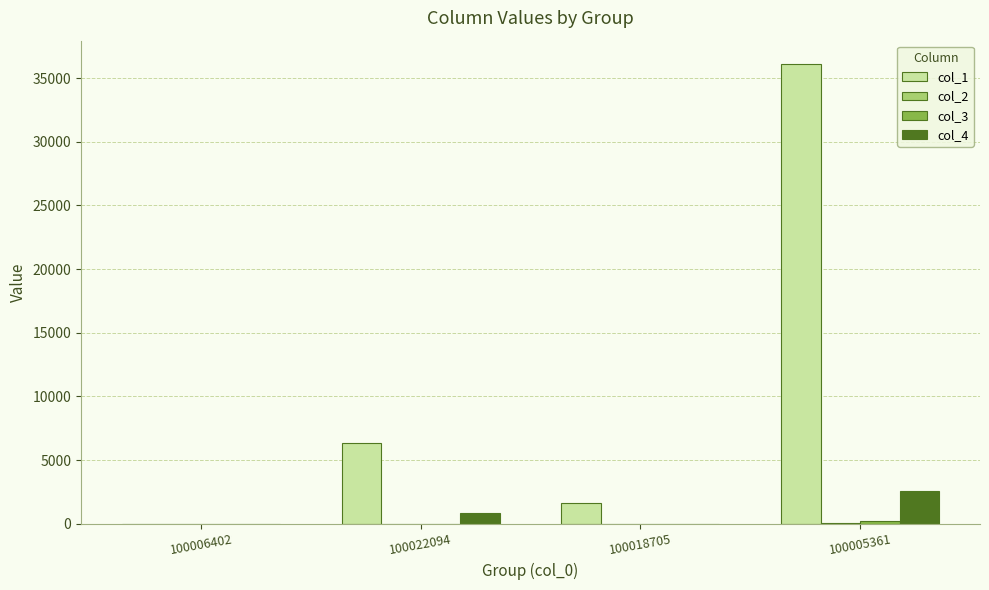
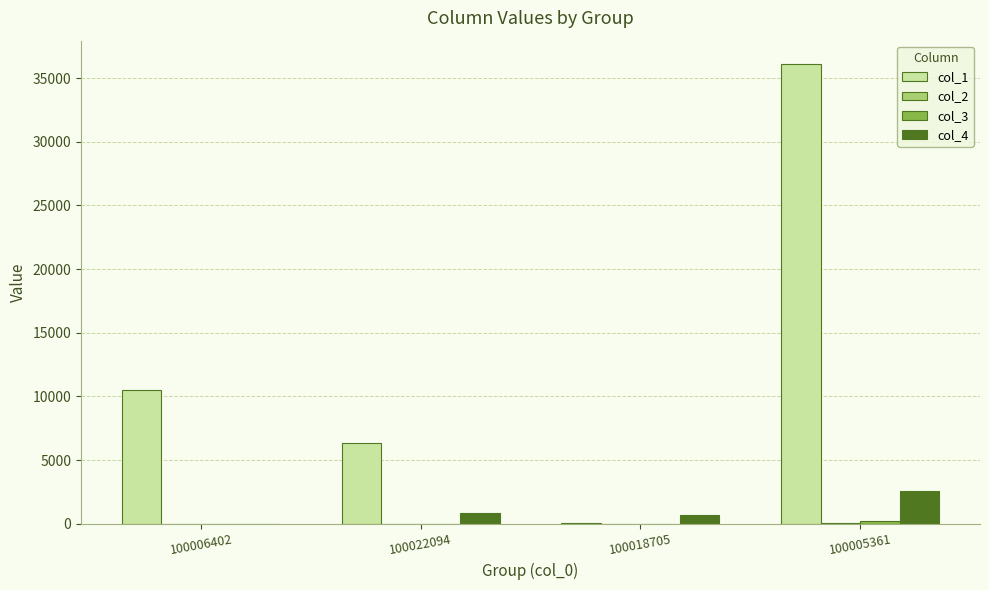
col_1, 100006402: 0 -> 10500
col_1, 100018705: 1600 -> 100
col_4, 100018705: 0 -> 700
